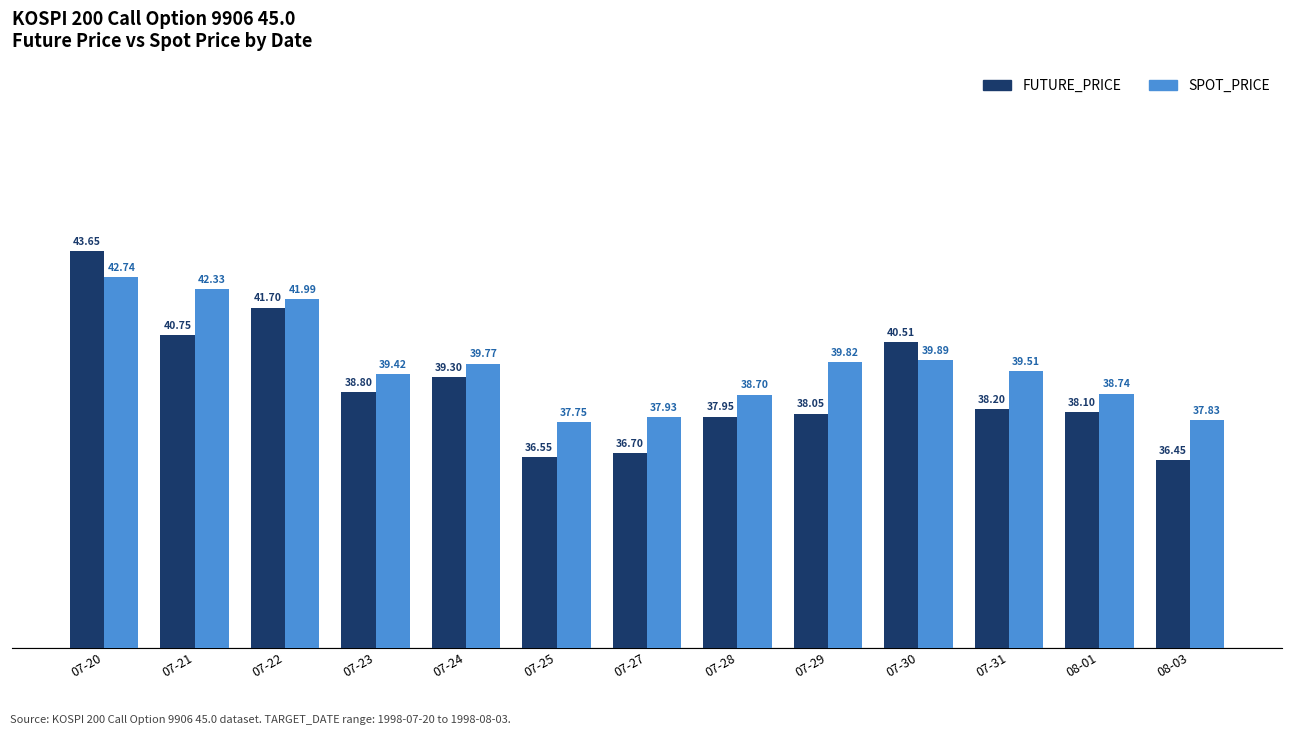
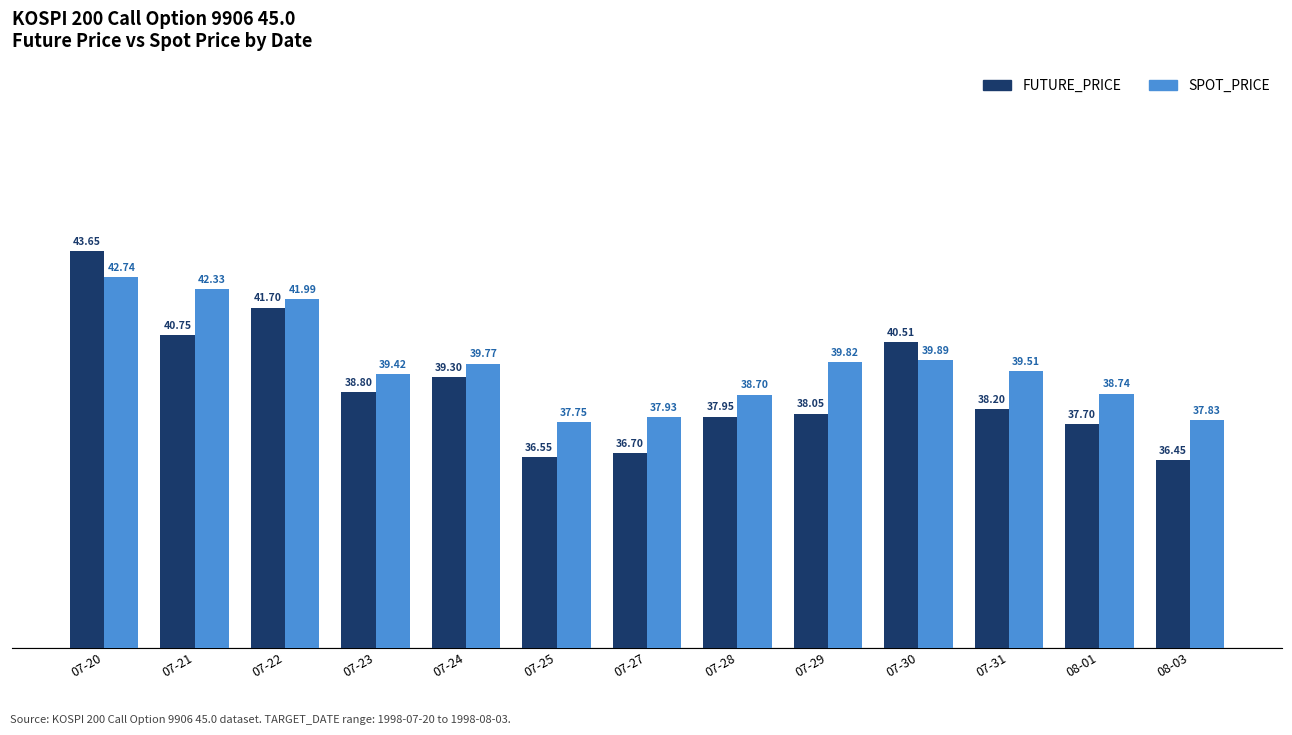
FUTURE_PRICE, 08-01: 38.10 -> 37.70
